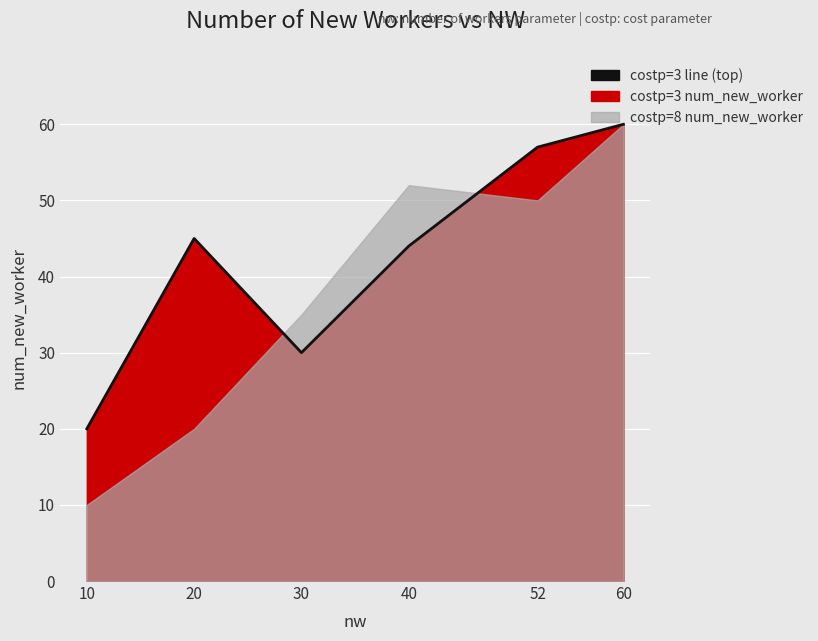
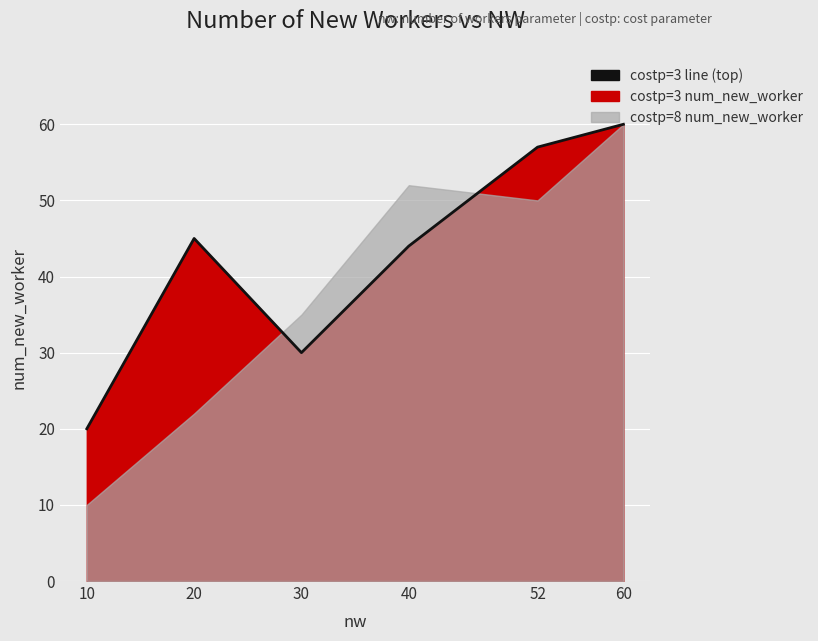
costp=8 num_new_worker, 20: 20 -> 22
